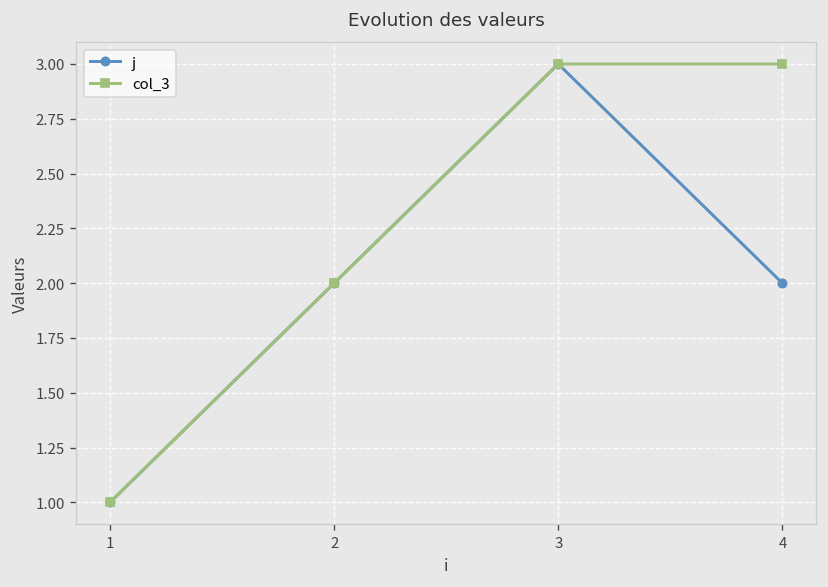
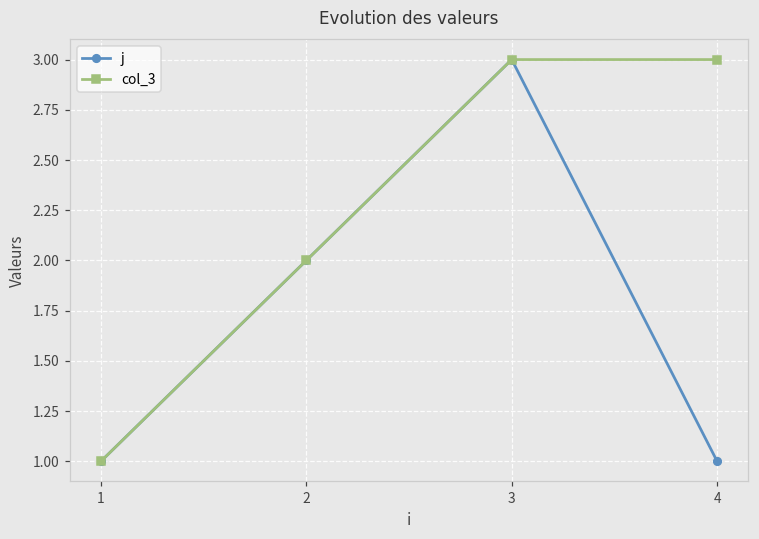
j, 4: 2 -> 1
